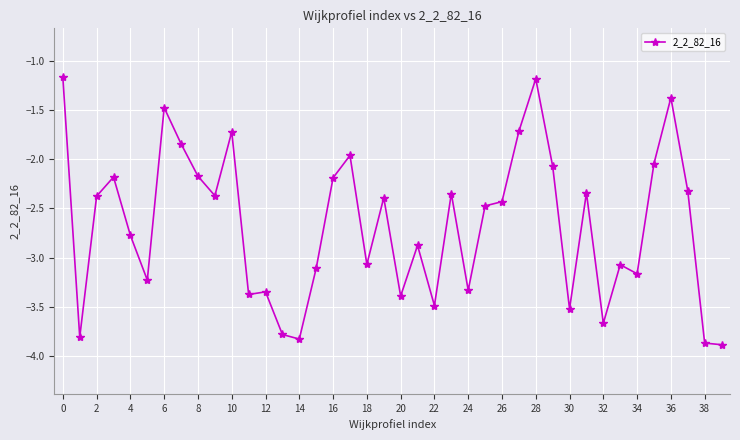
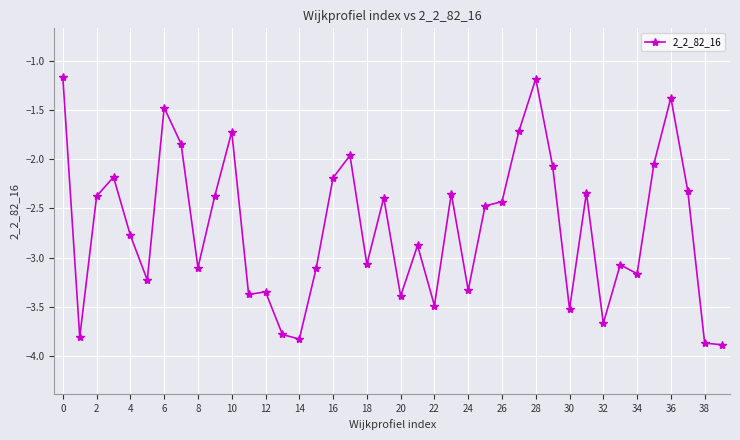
8: -2.2 -> -3.1
